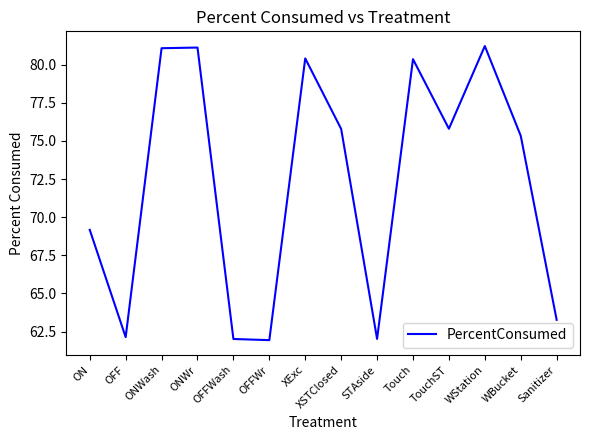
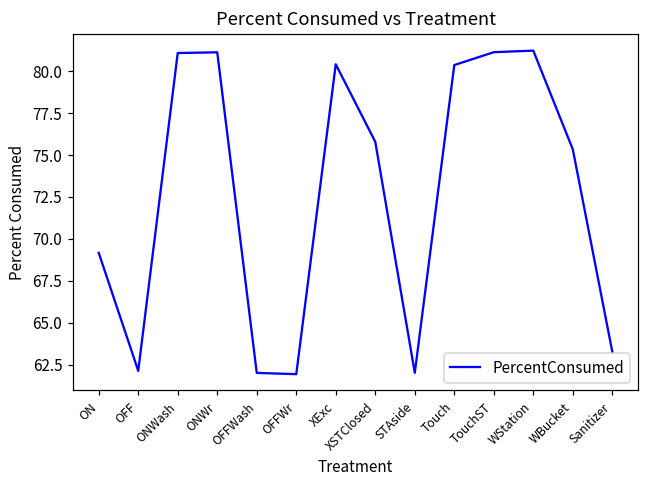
TouchST: 75.8 -> 81.1
